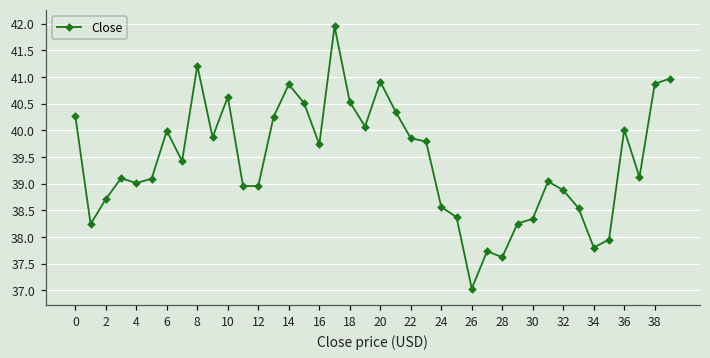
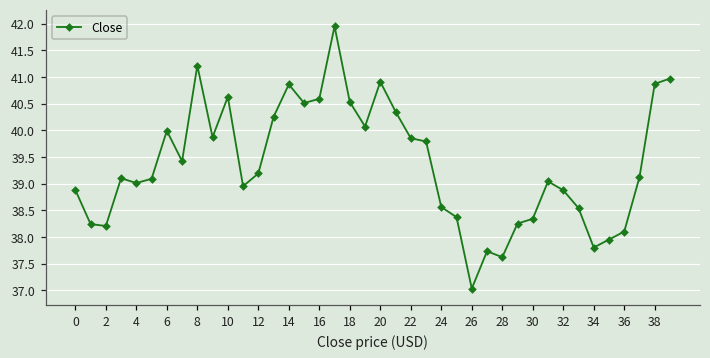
0: 40.3 -> 38.9
2: 38.7 -> 38.2
12: 39.0 -> 39.2
16: 39.7 -> 40.6
36: 40.0 -> 38.1
